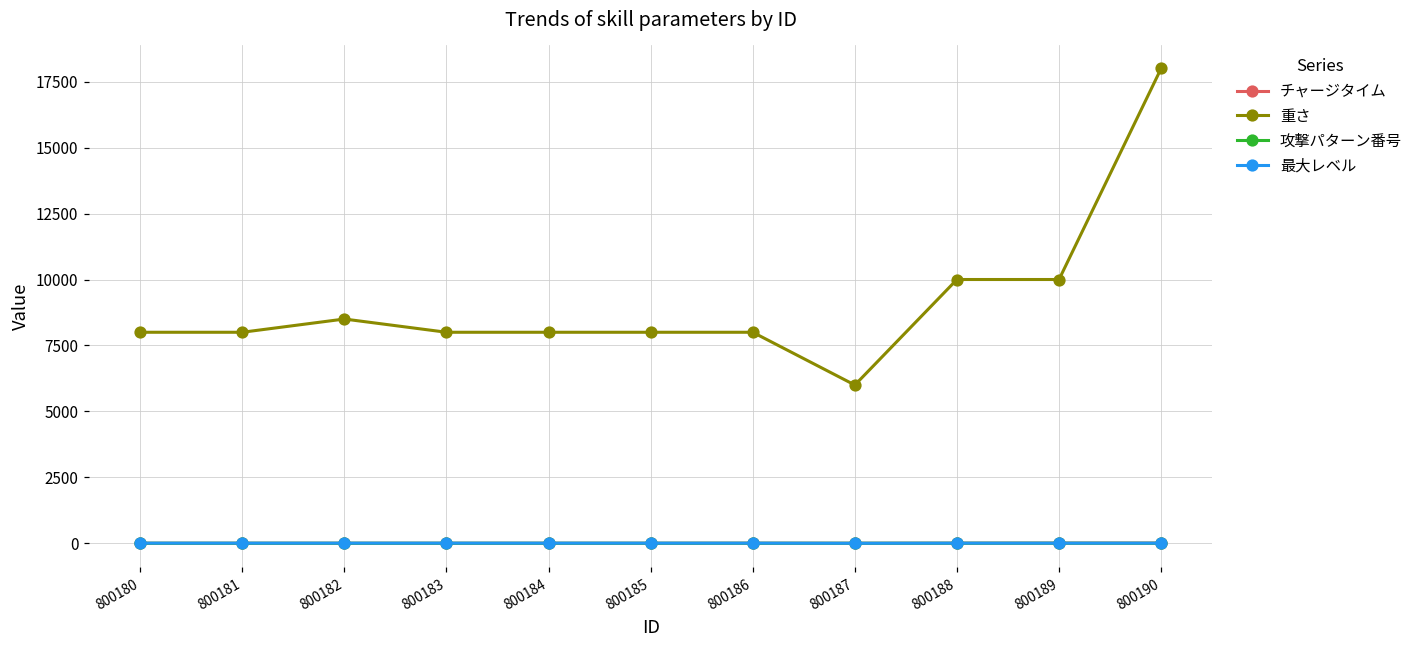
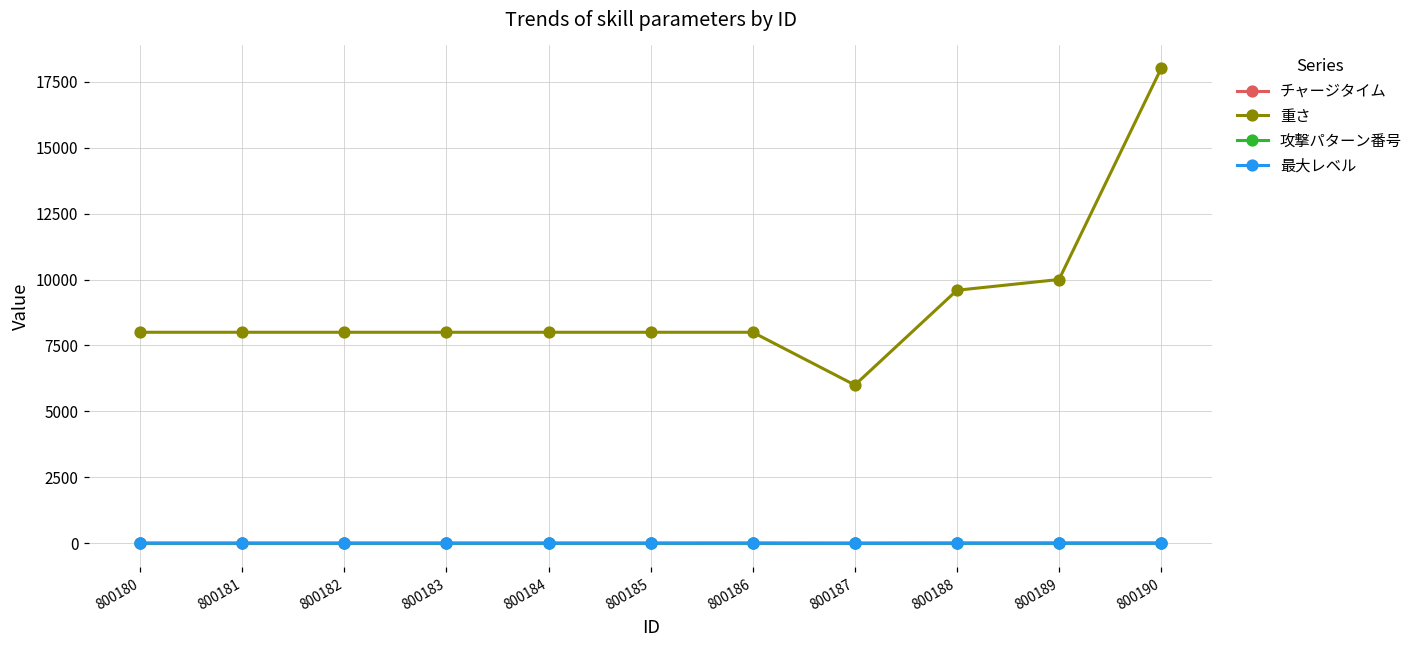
重さ, 800182: 8500 -> 8000
重さ, 800188: 10000 -> 9600
